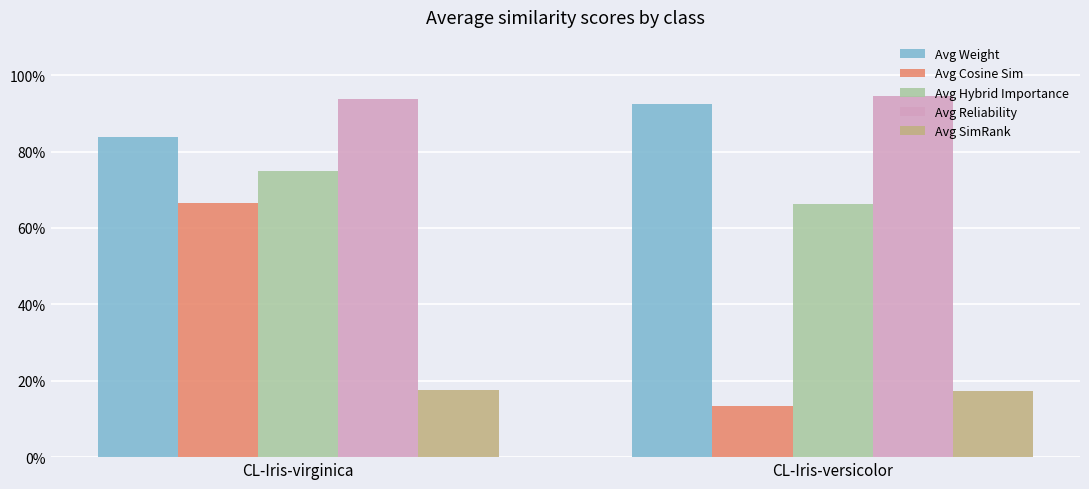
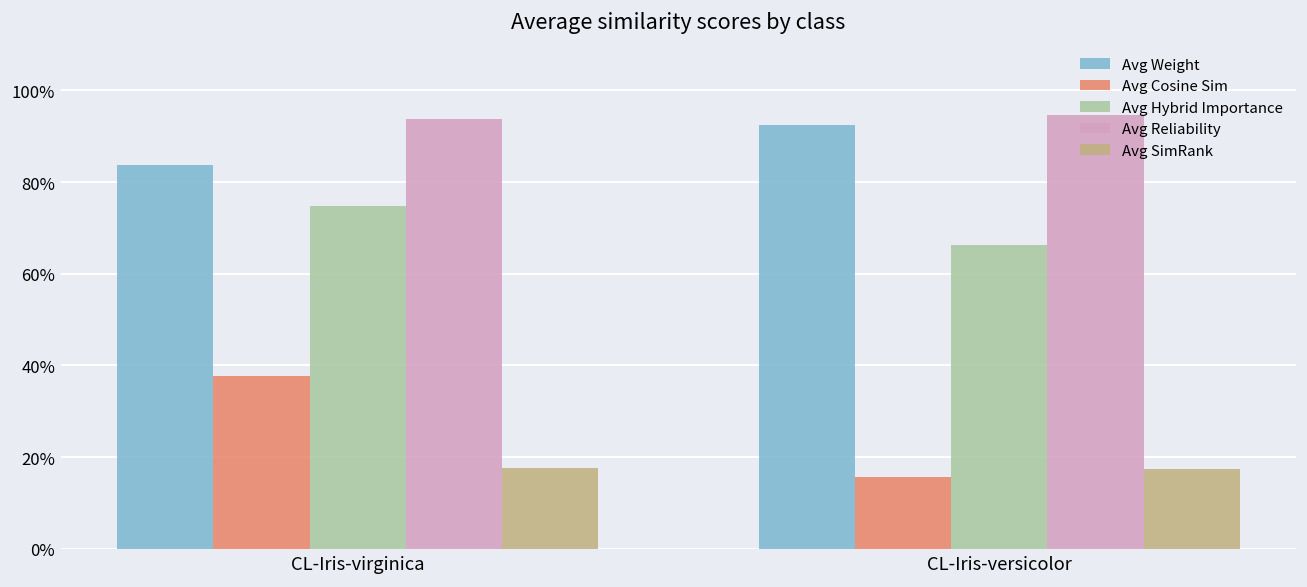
Avg Cosine Sim, CL-Iris-virginica: 67% -> 38%
Avg Cosine Sim, CL-Iris-versicolor: 13% -> 16%
